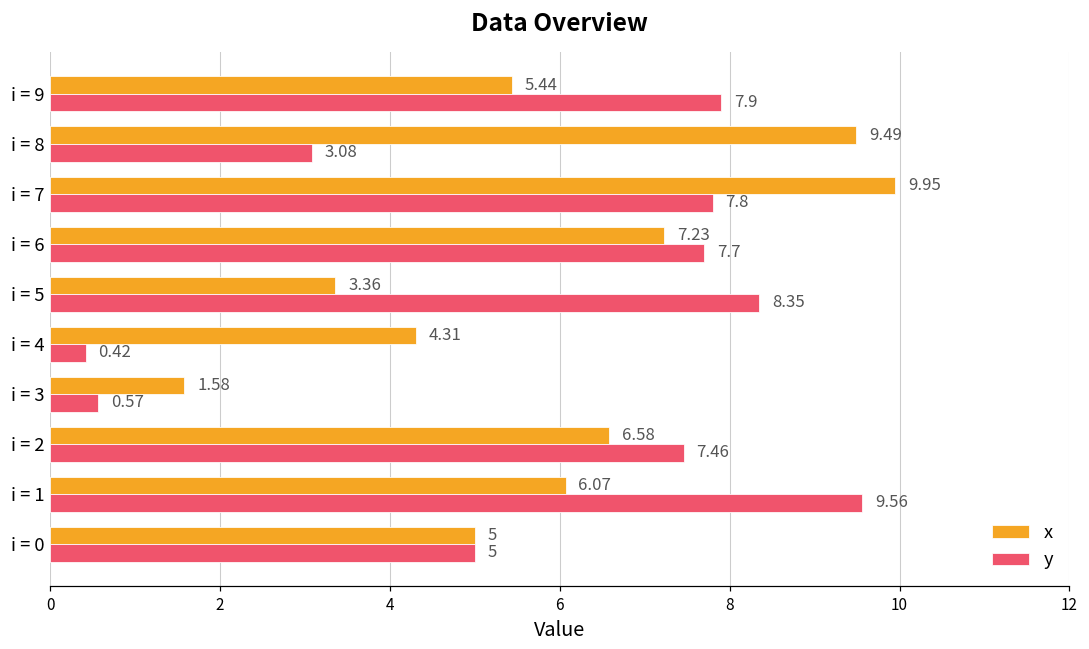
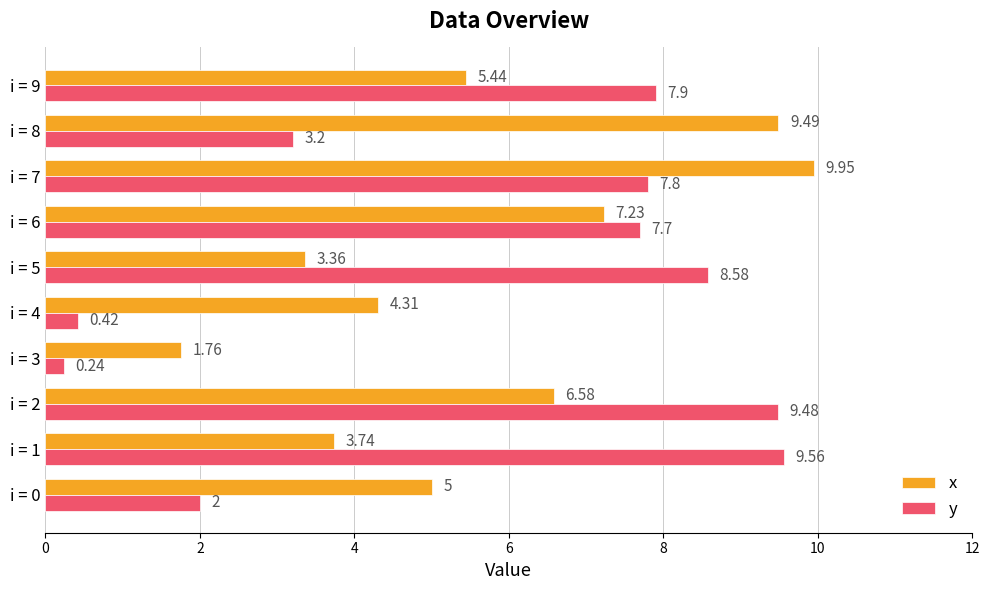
y, i = 8: 3.08 -> 3.2
y, i = 5: 8.35 -> 8.58
x, i = 3: 1.58 -> 1.76
y, i = 3: 0.57 -> 0.24
y, i = 2: 7.46 -> 9.48
x, i = 1: 6.07 -> 3.74
y, i = 0: 5 -> 2
